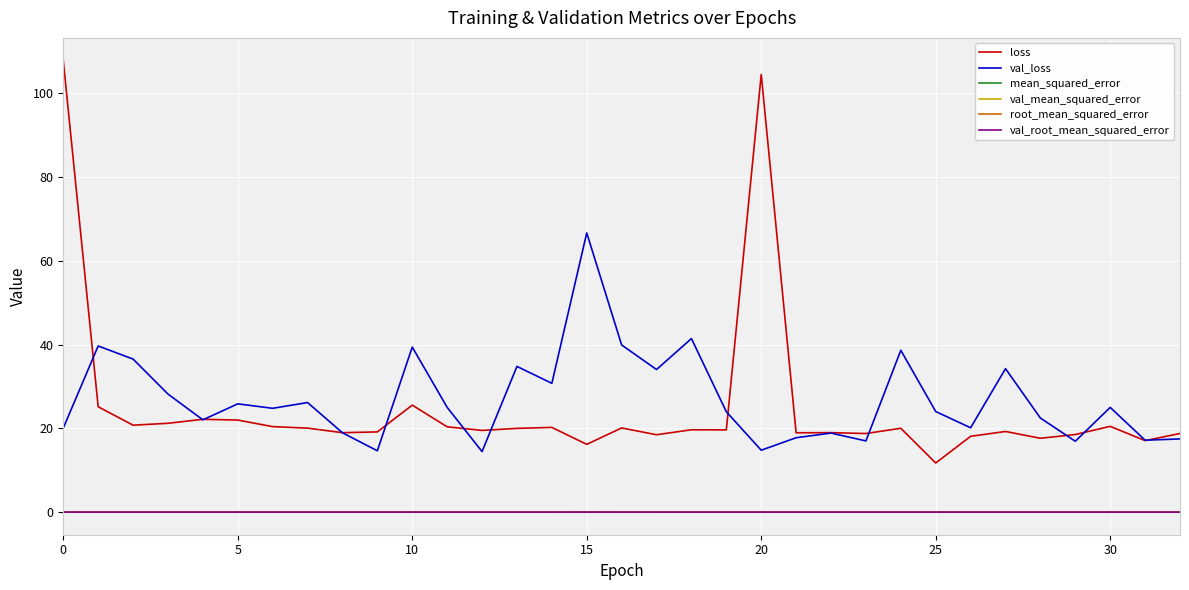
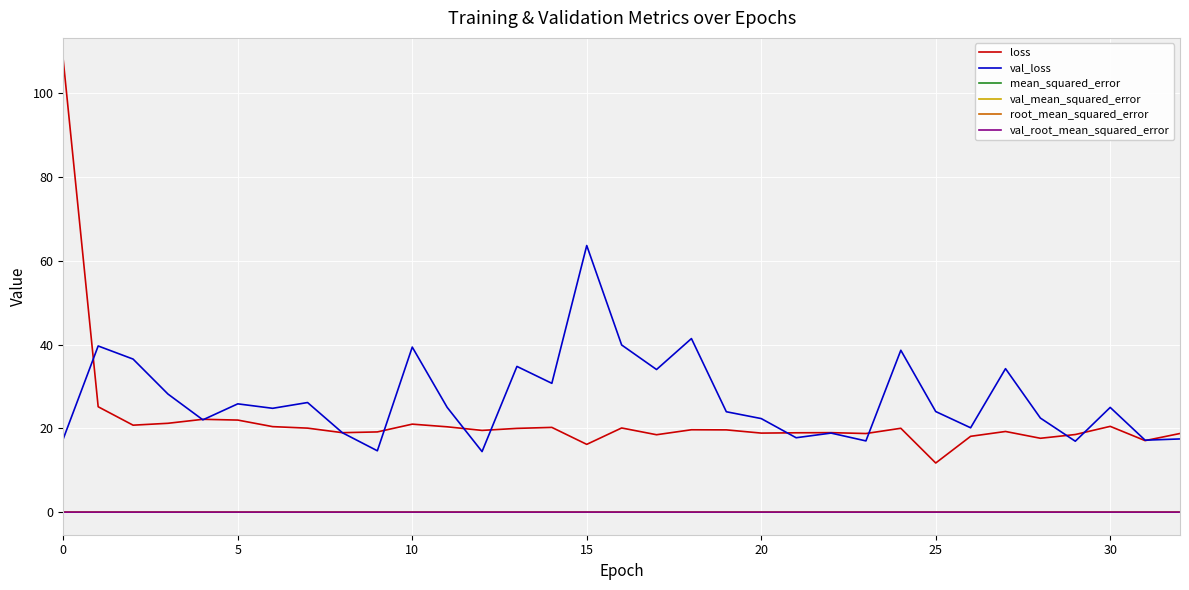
val_loss, 0: 20 -> 18
loss, 10: 26 -> 21
val_loss, 15: 67 -> 64
loss, 20: 104 -> 19
val_loss, 20: 15 -> 22
